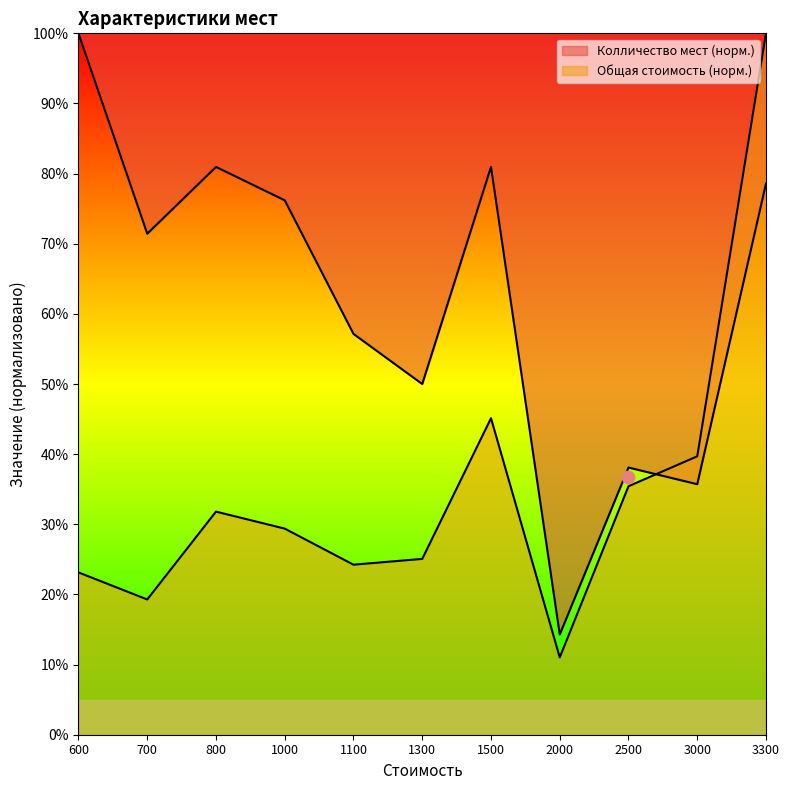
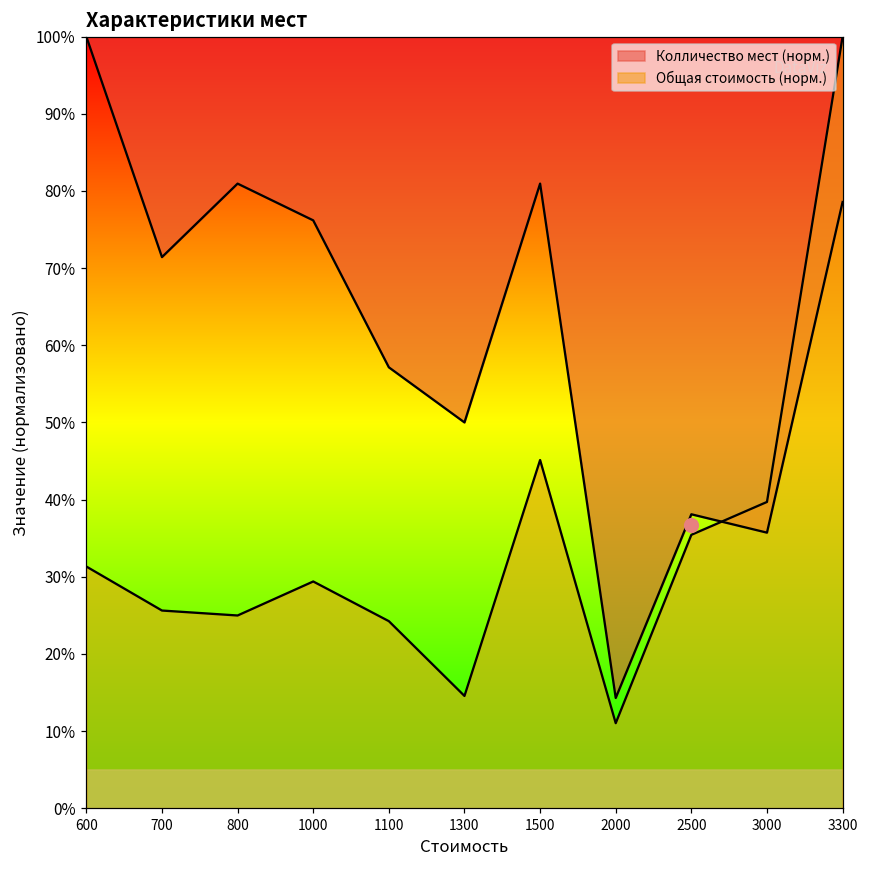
Общая стоимость (норм.), 600: 23% -> 31%
Общая стоимость (норм.), 700: 19% -> 26%
Общая стоимость (норм.), 800: 32% -> 25%
Общая стоимость (норм.), 1300: 25% -> 15%
